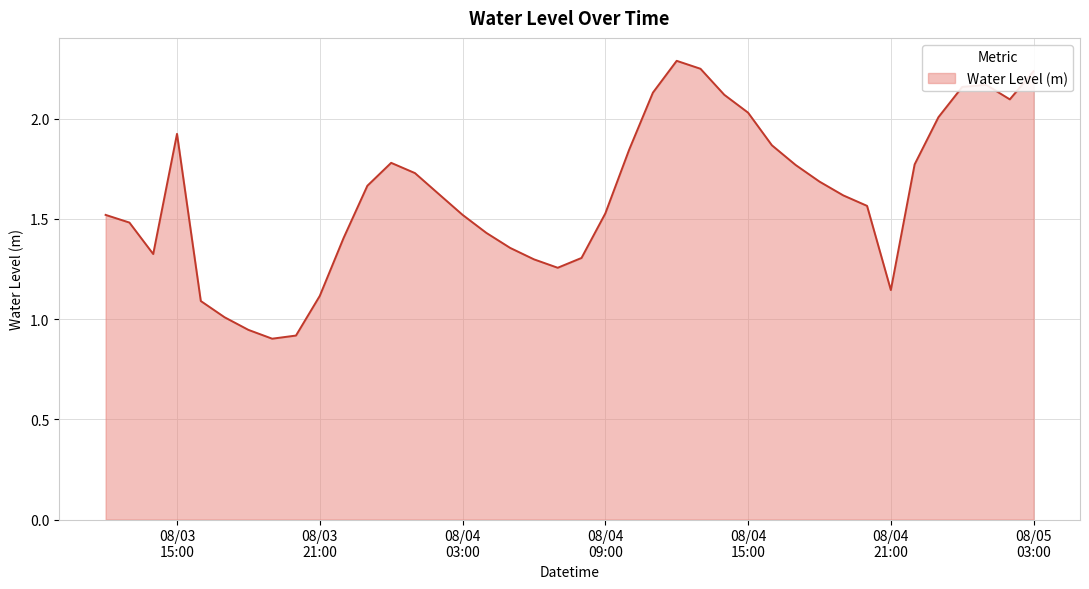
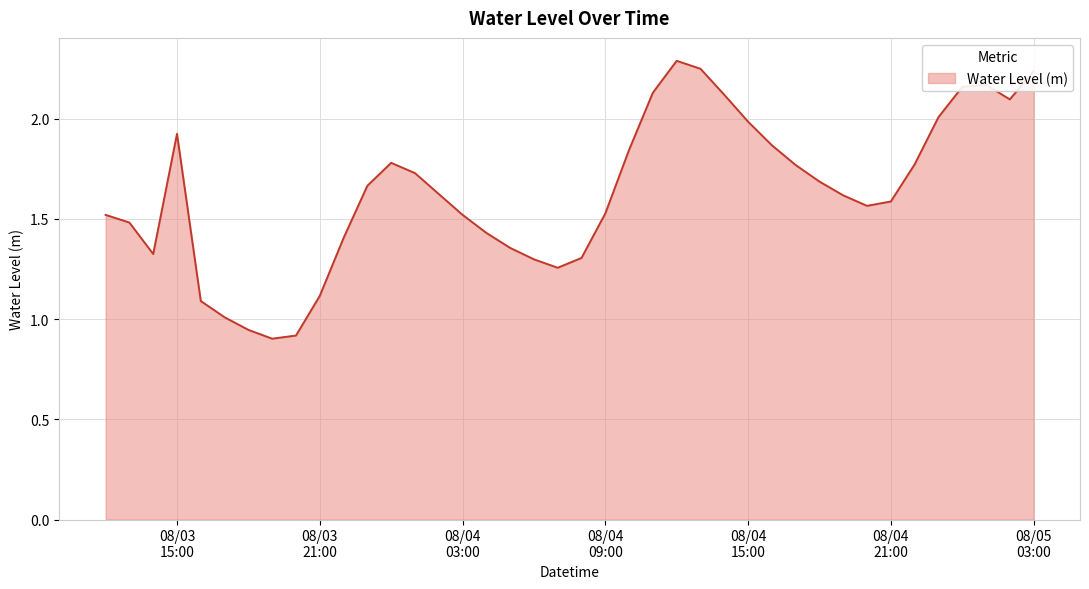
08/04 15:00: 2.03 -> 1.99
08/04 21:00: 1.15 -> 1.59
